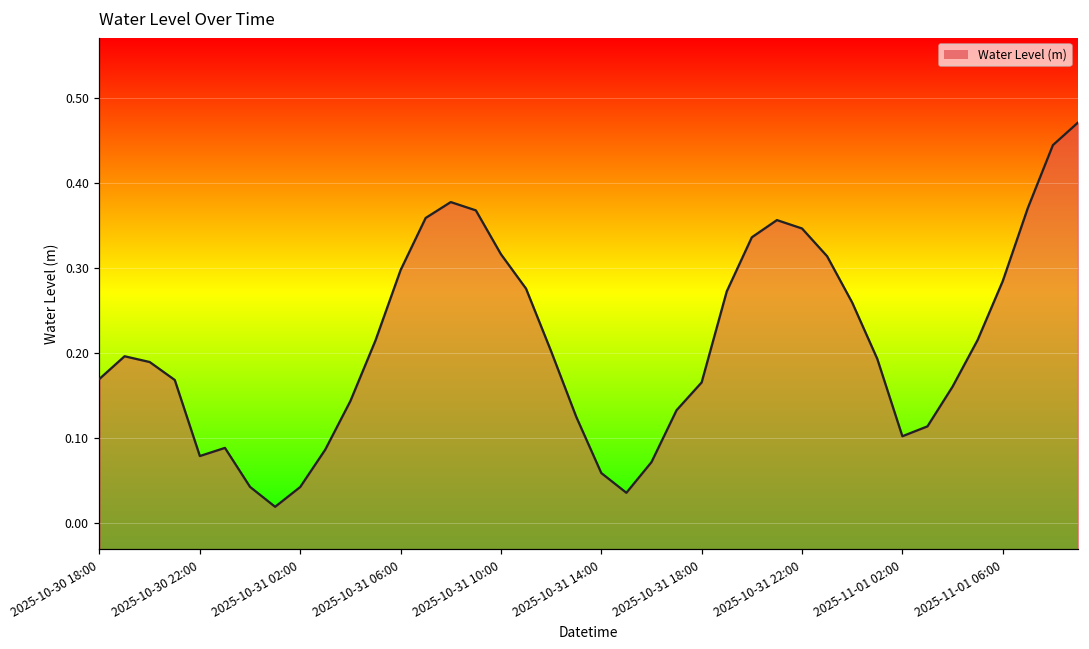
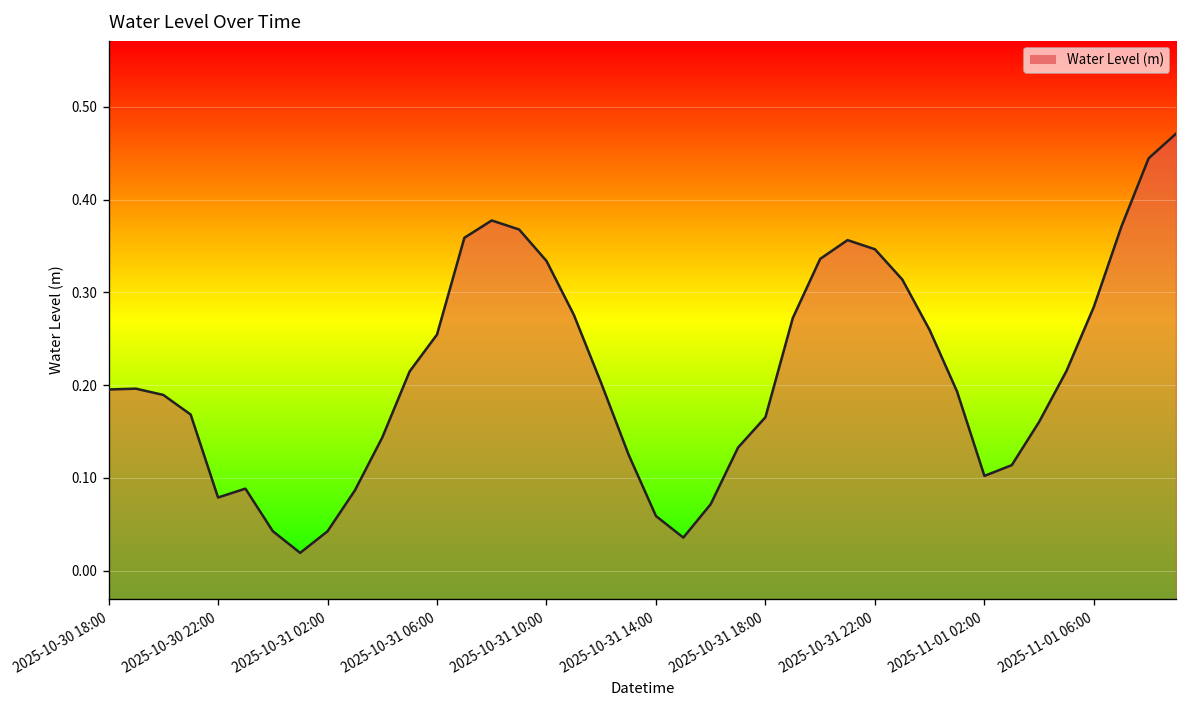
2025-10-30 18:00: 0.17 -> 0.20
2025-10-31 06:00: 0.30 -> 0.25
2025-10-31 10:00: 0.32 -> 0.33
